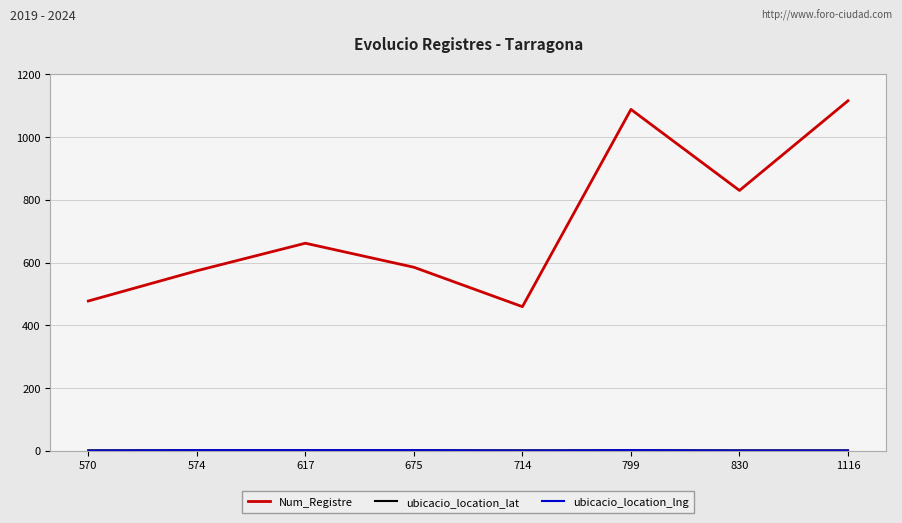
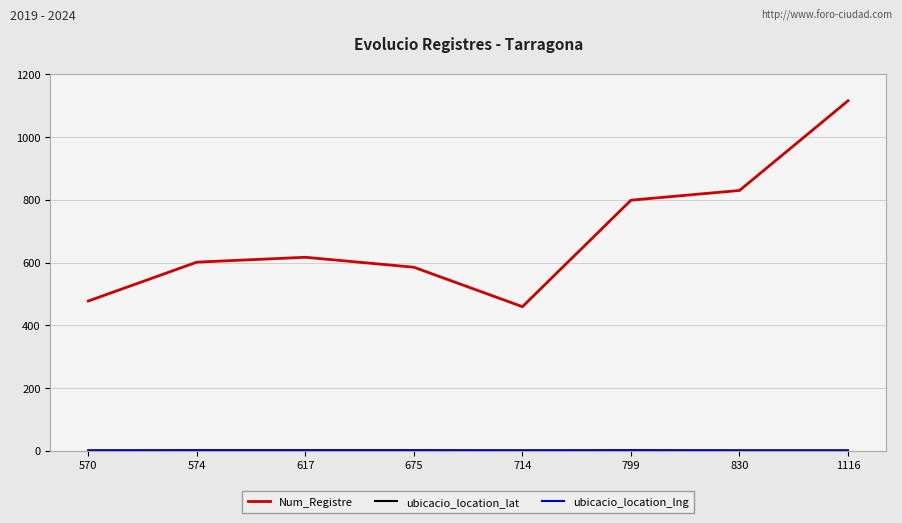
Num_Registre, 574: 570 -> 600
Num_Registre, 617: 660 -> 620
Num_Registre, 799: 1090 -> 800
